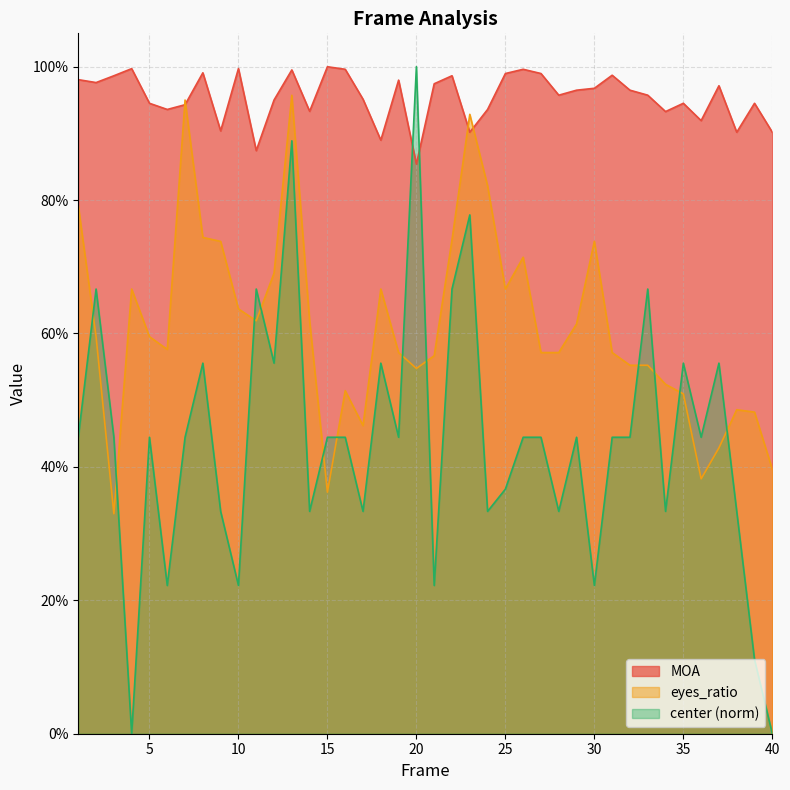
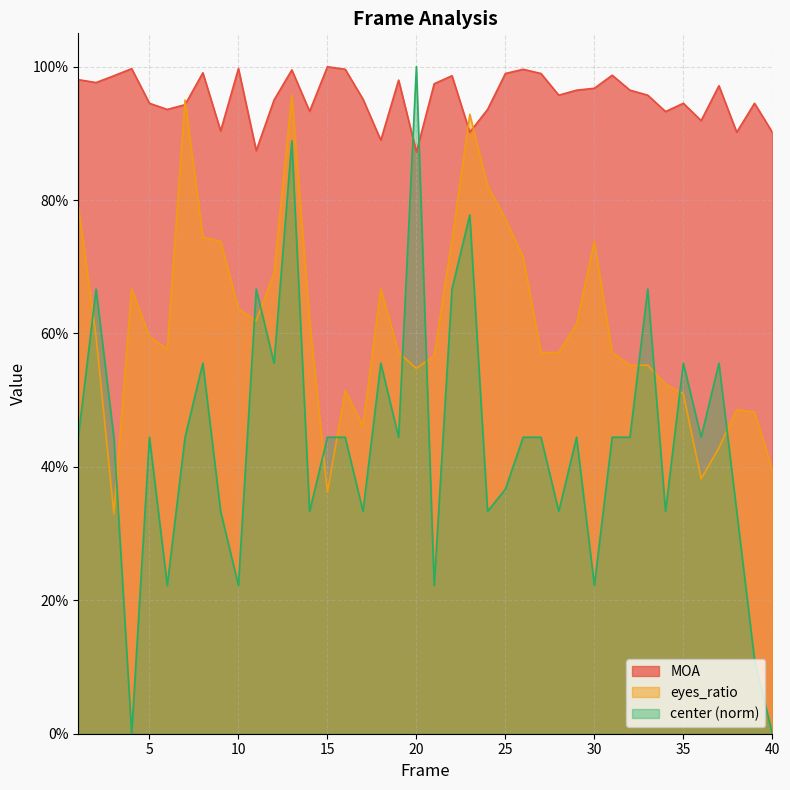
MOA, 20: 85% -> 87%
eyes_ratio, 25: 67% -> 77%
